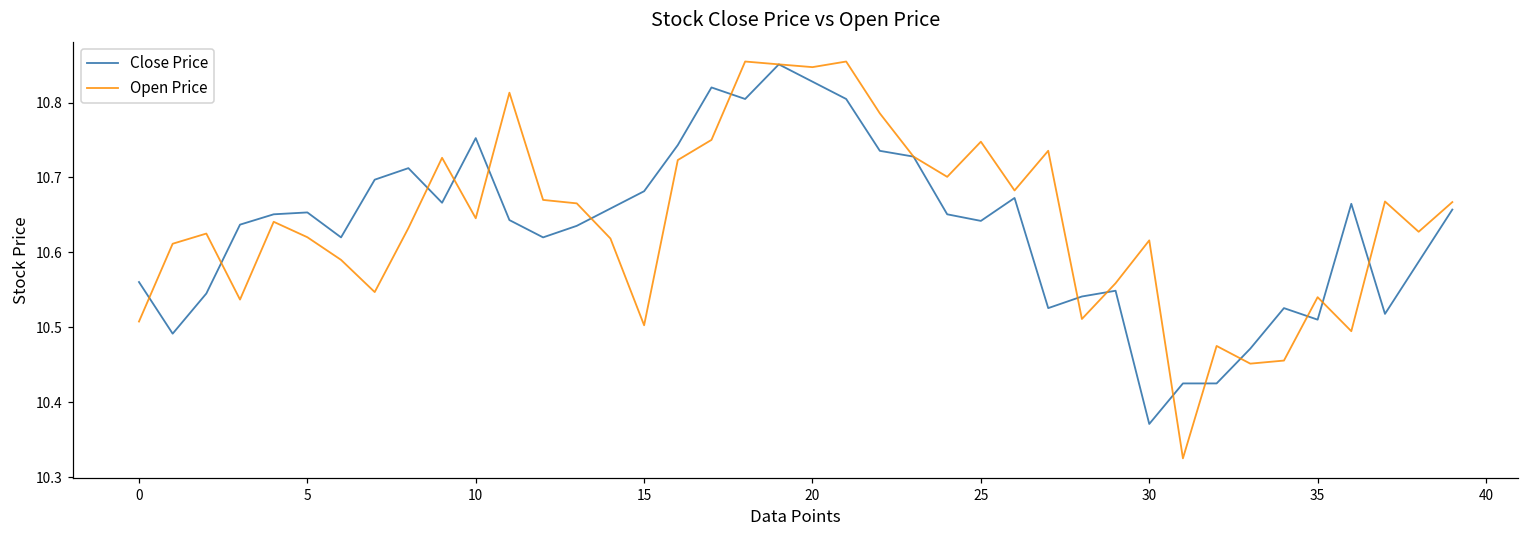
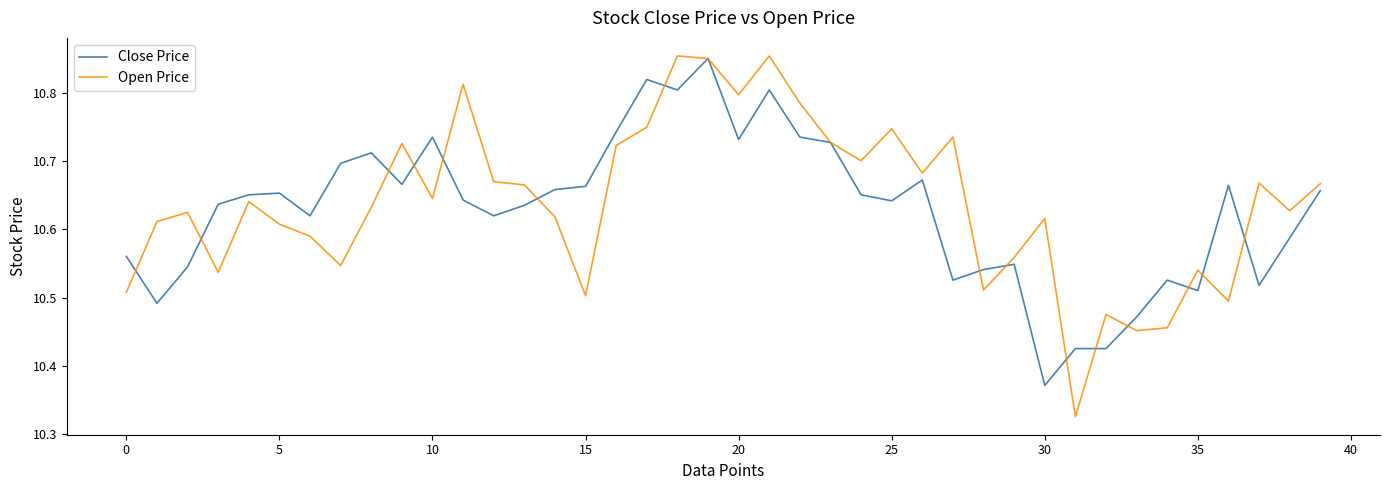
Open Price, 5: 10.62 -> 10.61
Close Price, 10: 10.75 -> 10.74
Close Price, 15: 10.68 -> 10.66
Close Price, 20: 10.83 -> 10.73
Open Price, 20: 10.85 -> 10.80
